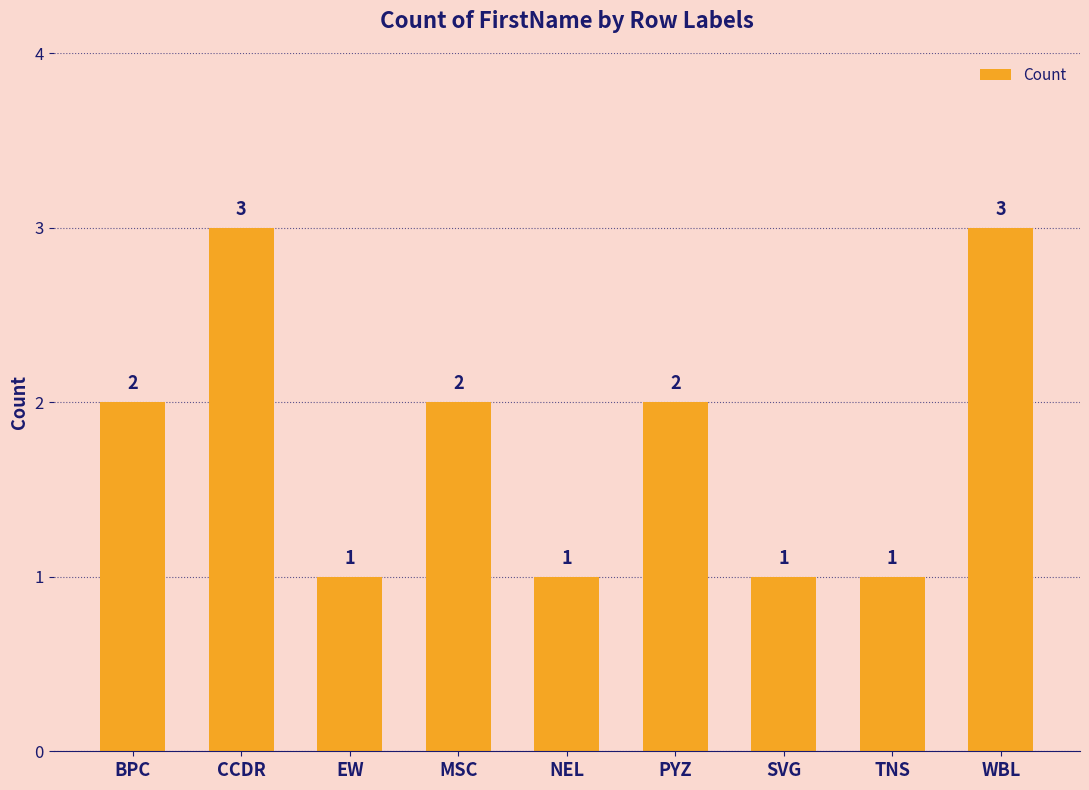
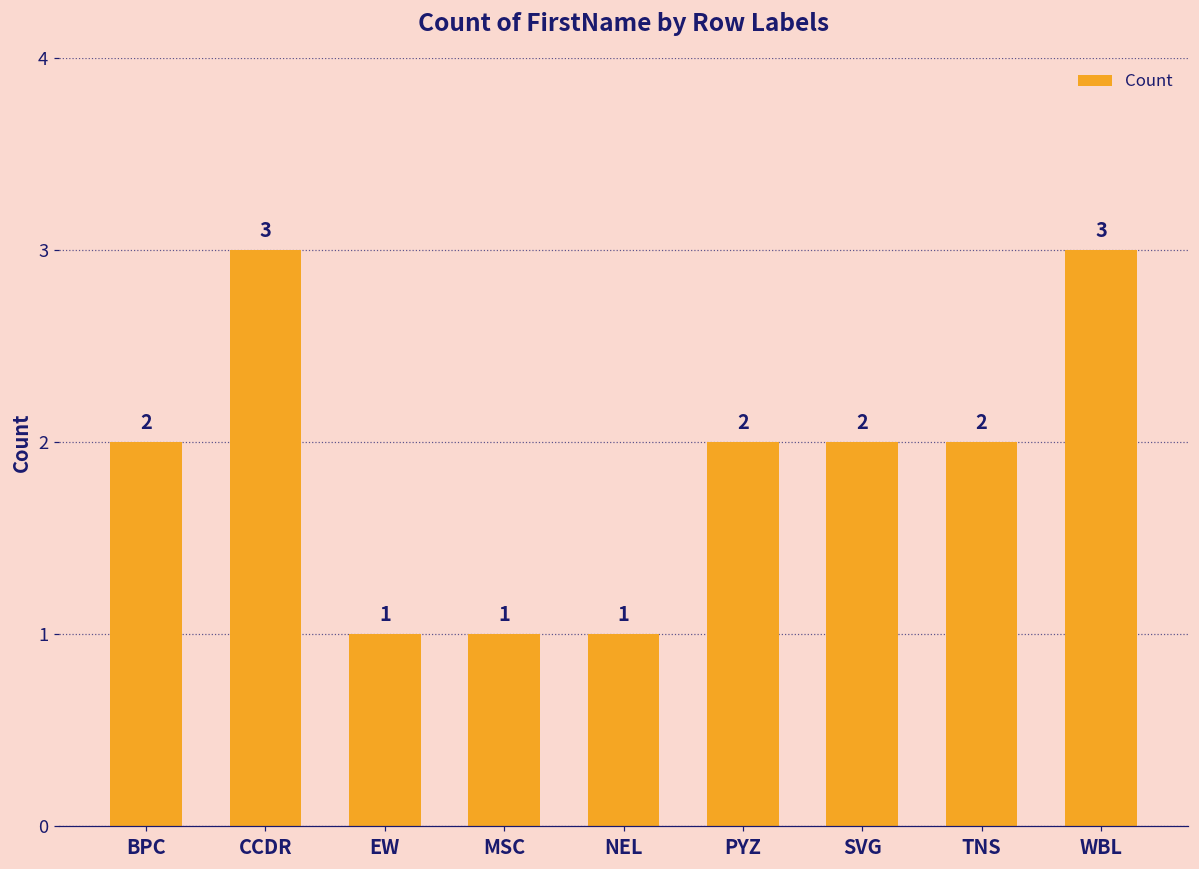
MSC: 2 -> 1
SVG: 1 -> 2
TNS: 1 -> 2
